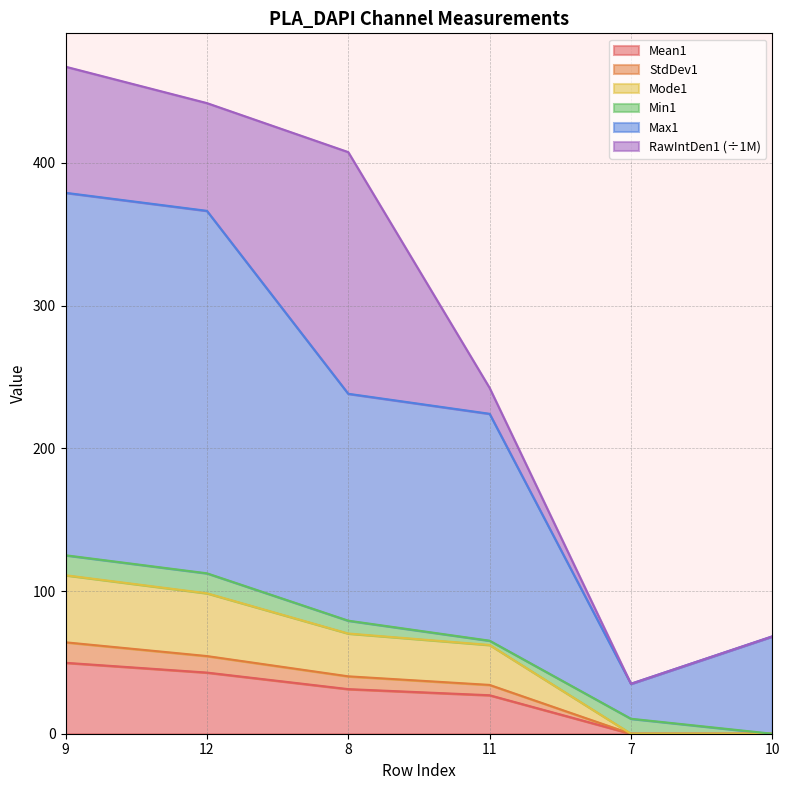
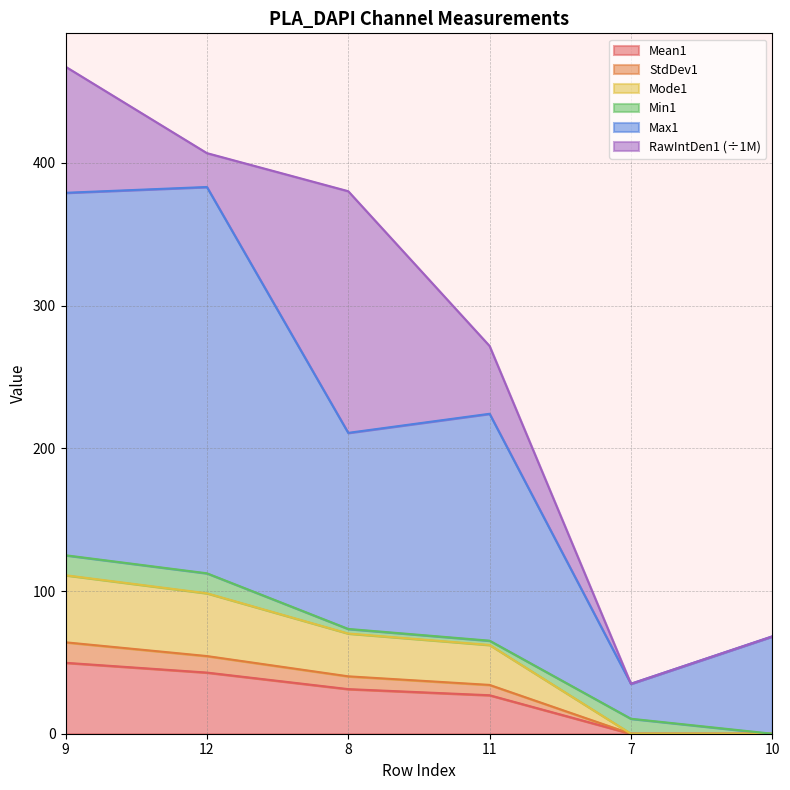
Max1, 12: 254 -> 271
RawIntDen1 (÷1M), 12: 76 -> 24
Min1, 8: 9 -> 3
Max1, 8: 159 -> 137
RawIntDen1 (÷1M), 11: 18 -> 48
